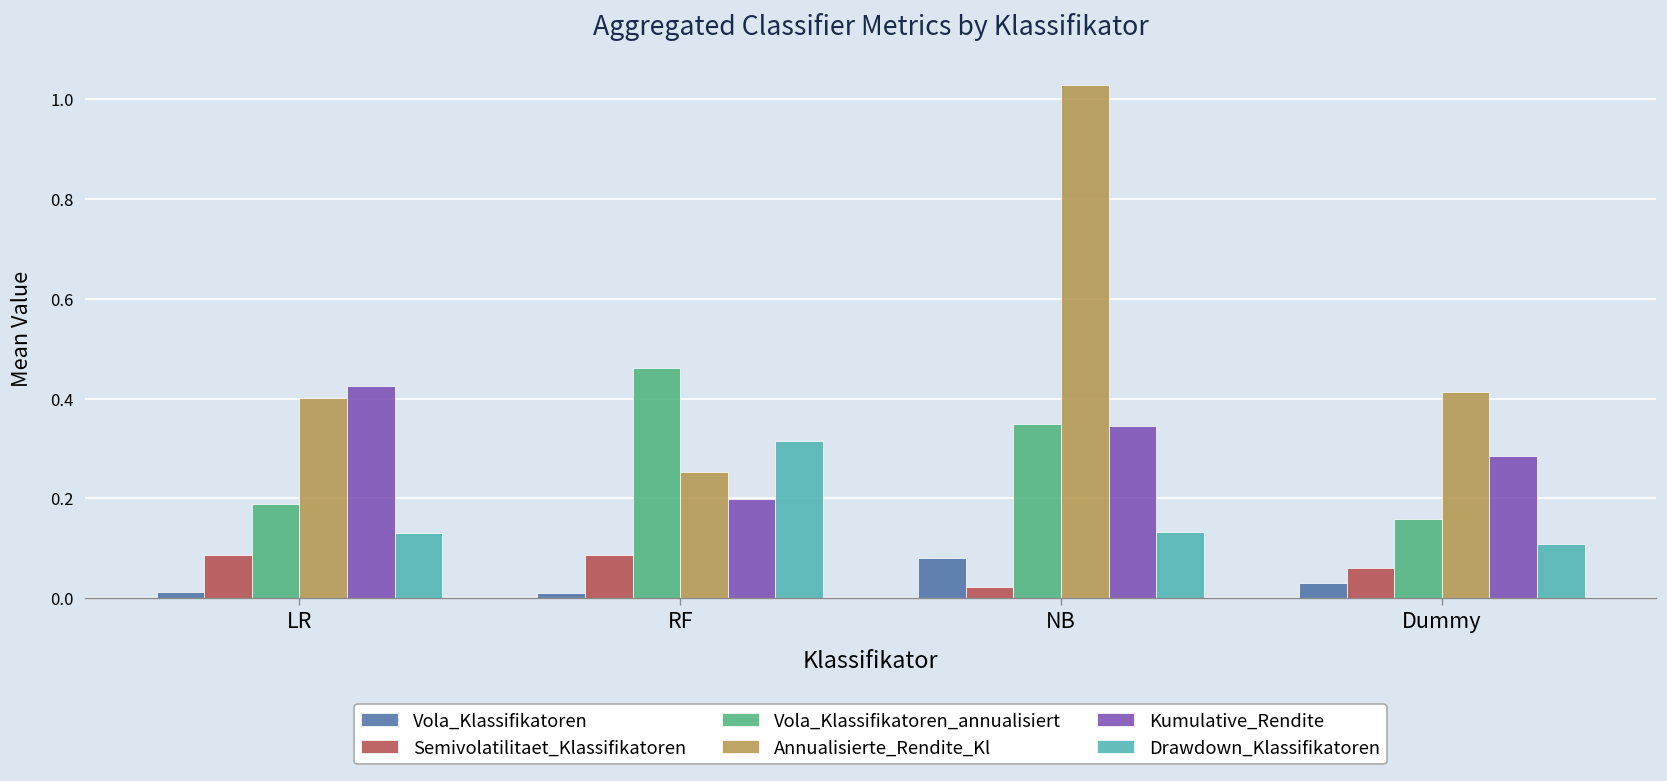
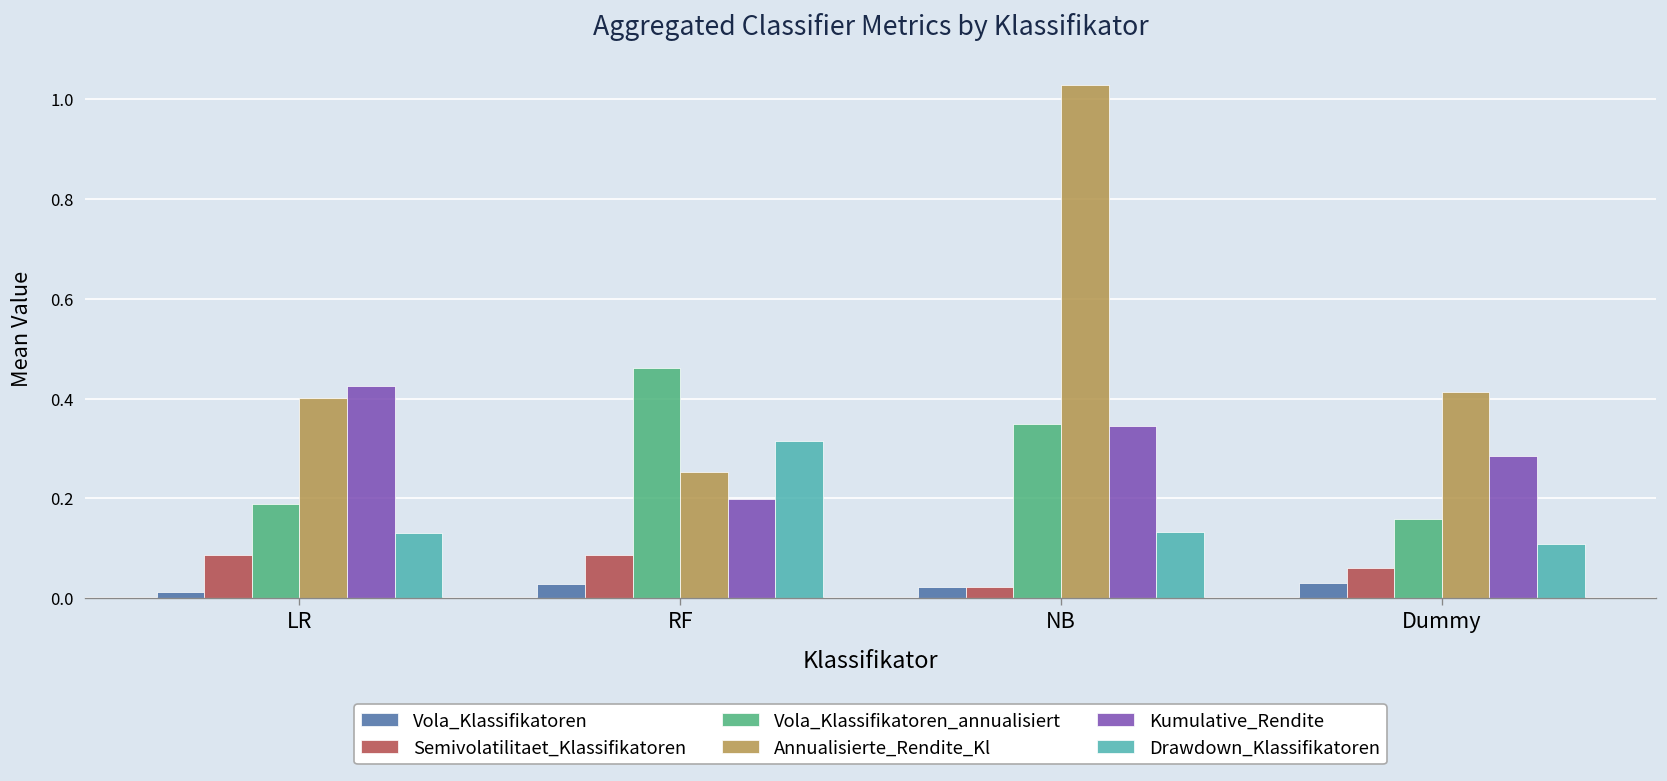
Vola_Klassifikatoren, RF: 0.01 -> 0.03
Vola_Klassifikatoren, NB: 0.08 -> 0.02
